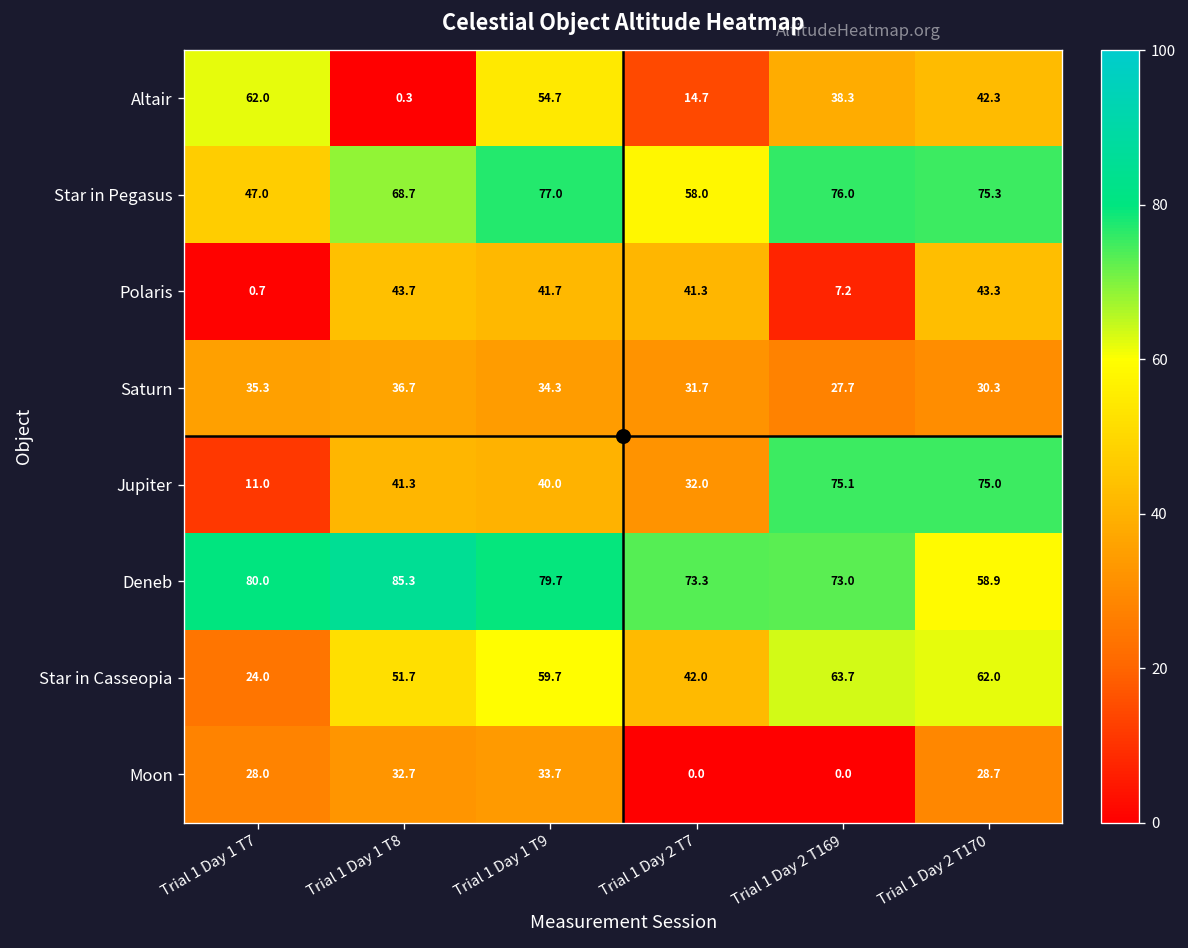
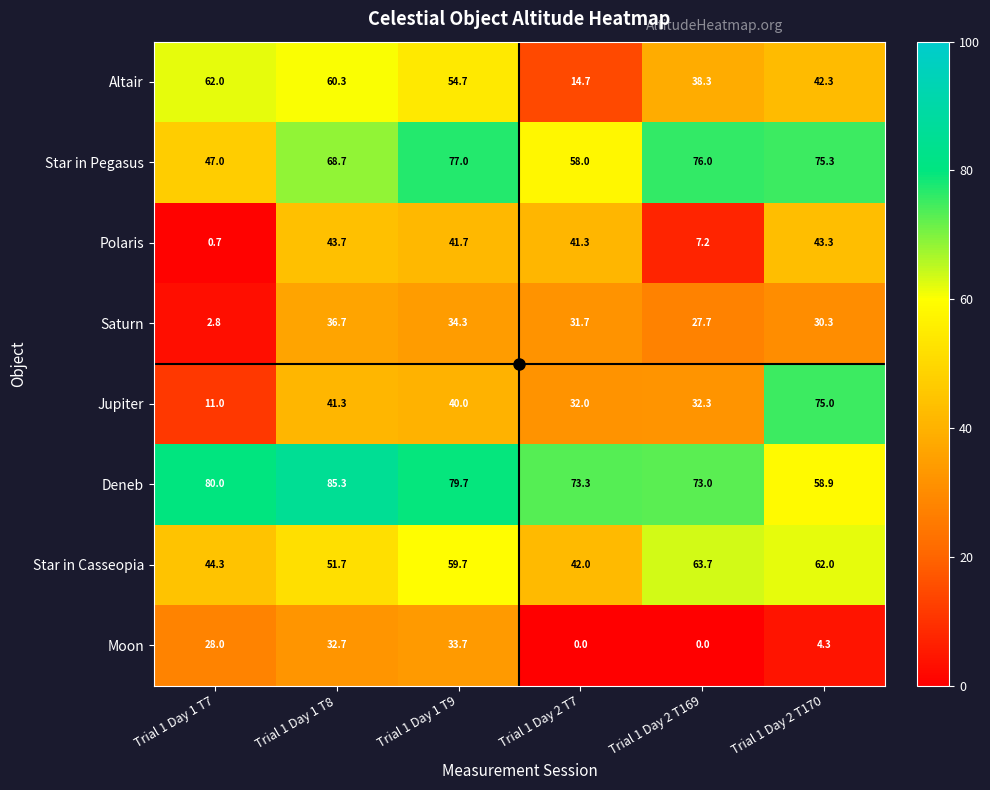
Altair, Trial 1 Day 1 T8: 0.3 -> 60.3
Saturn, Trial 1 Day 1 T7: 35.3 -> 2.8
Jupiter, Trial 1 Day 2 T169: 75.1 -> 32.3
Star in Casseopia, Trial 1 Day 1 T7: 24.0 -> 44.3
Moon, Trial 1 Day 2 T170: 28.7 -> 4.3
